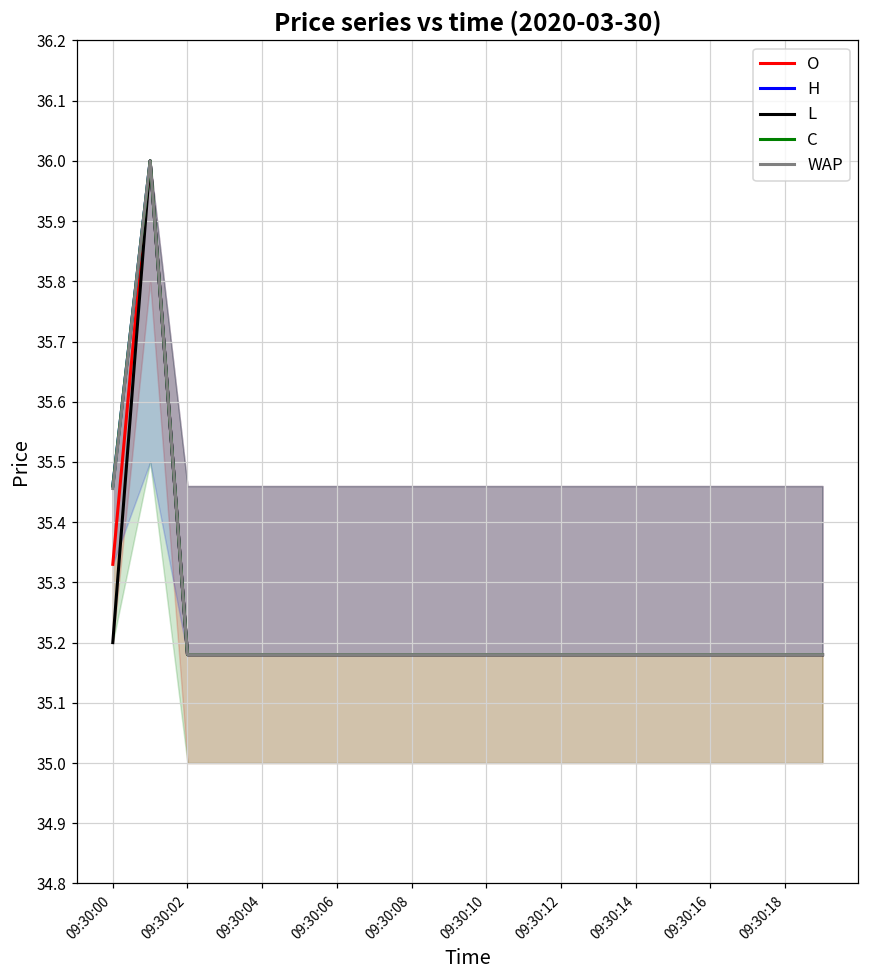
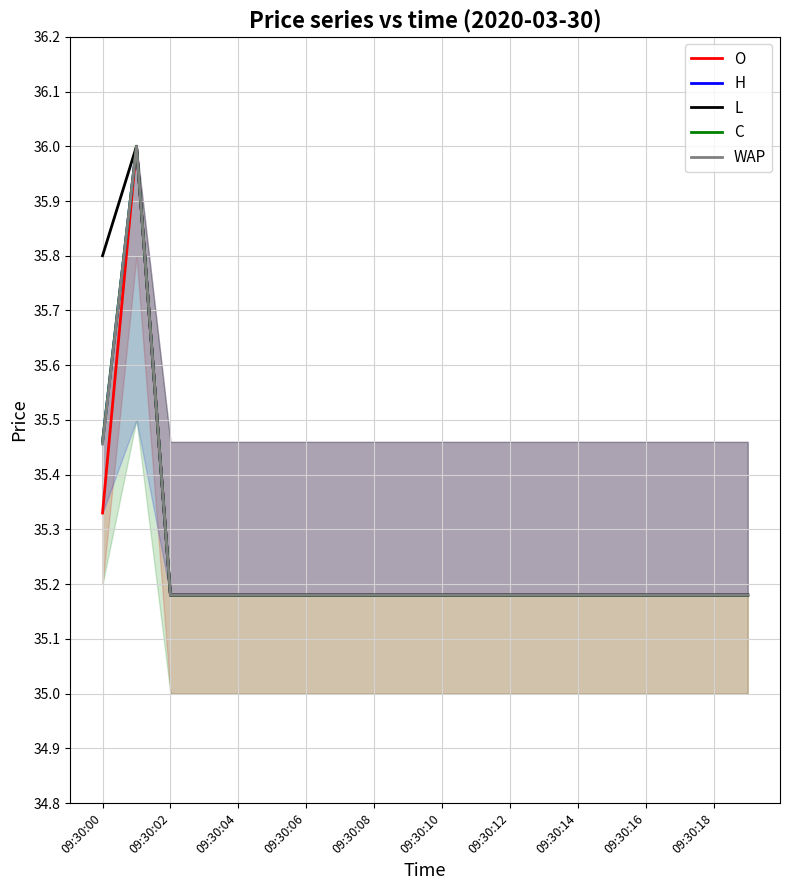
L, 09:30:00: 35.2 -> 35.8
